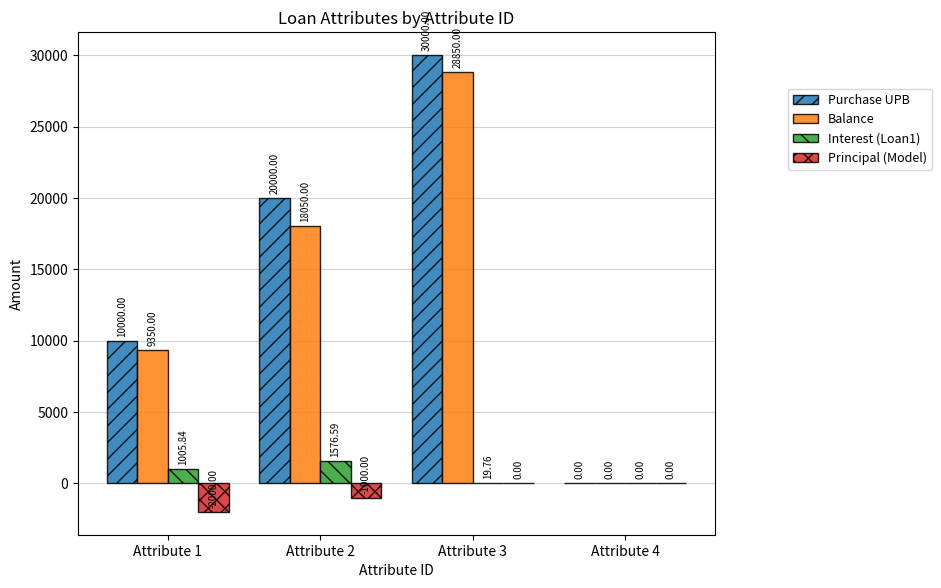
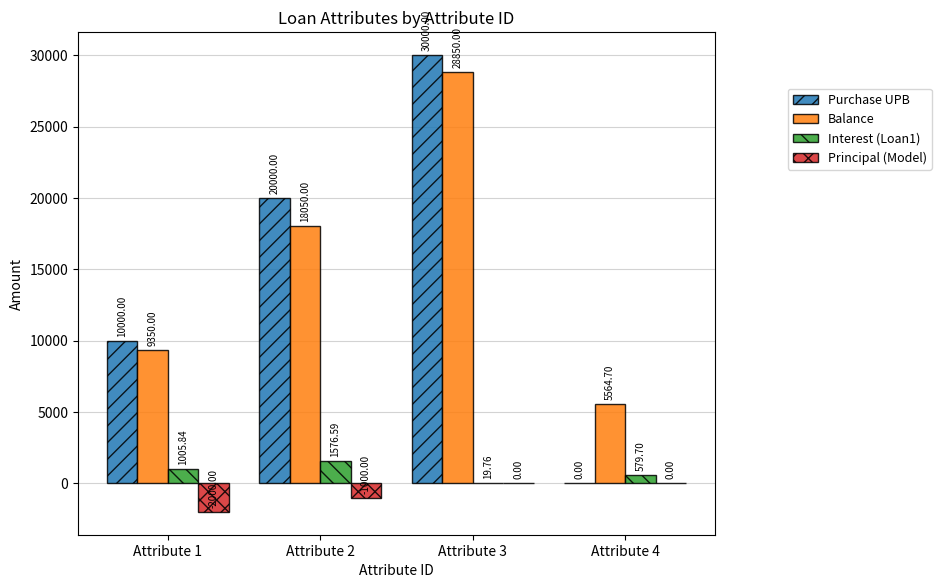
Balance, Attribute 4: 0.00 -> 5564.70
Interest (Loan1), Attribute 4: 0.00 -> 579.70
